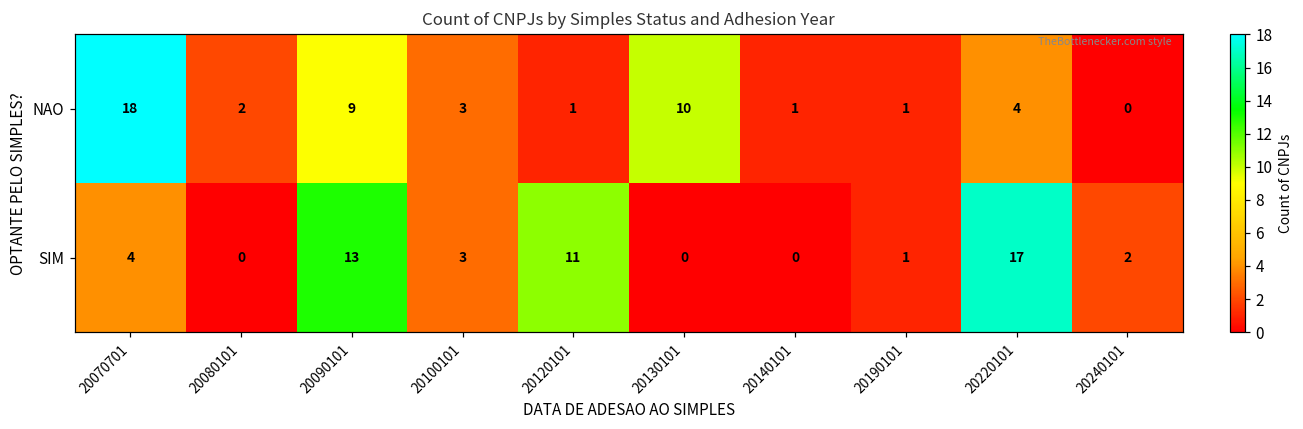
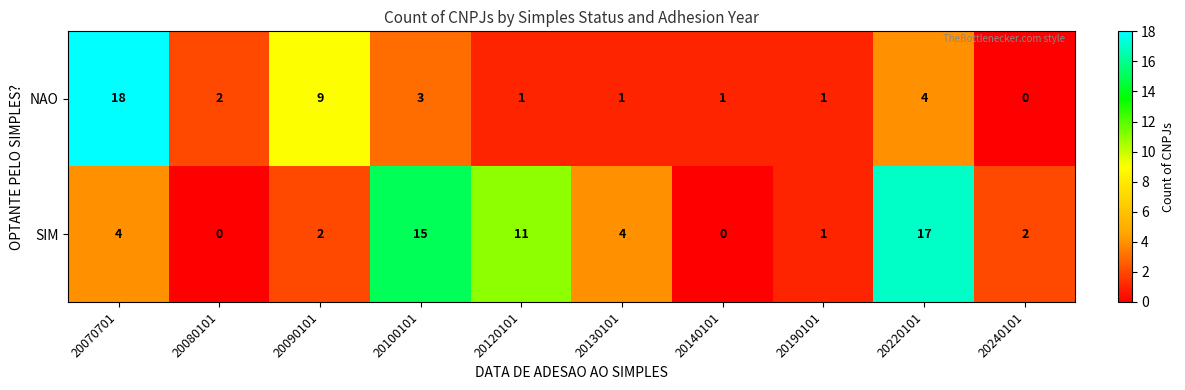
NAO, 20130101: 10 -> 1
SIM, 20090101: 13 -> 2
SIM, 20100101: 3 -> 15
SIM, 20130101: 0 -> 4
